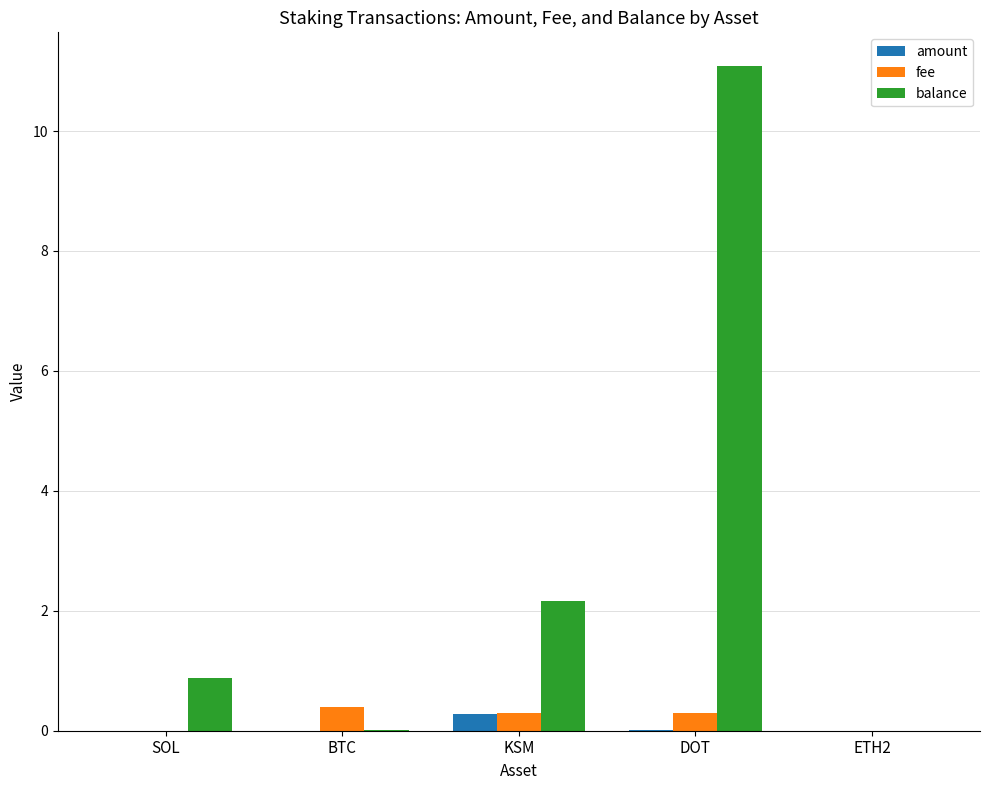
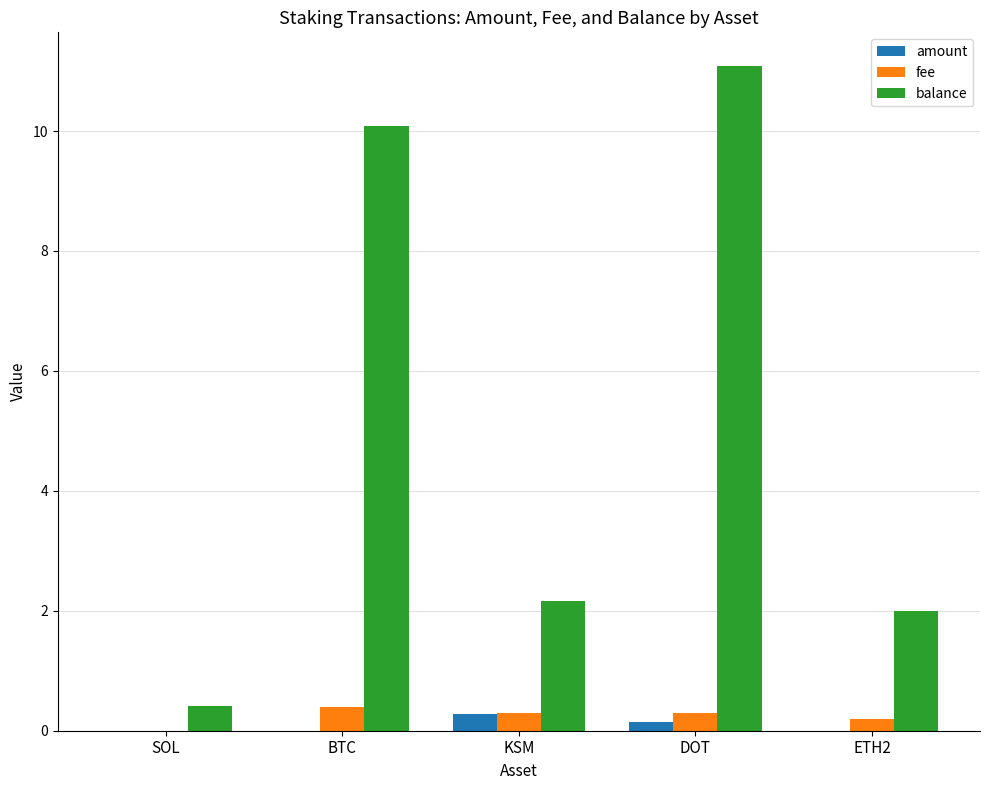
balance, SOL: 0.9 -> 0.4
balance, BTC: 0.0 -> 10.1
amount, DOT: 0.0 -> 0.2
fee, ETH2: 0.0 -> 0.2
balance, ETH2: 0 -> 2
